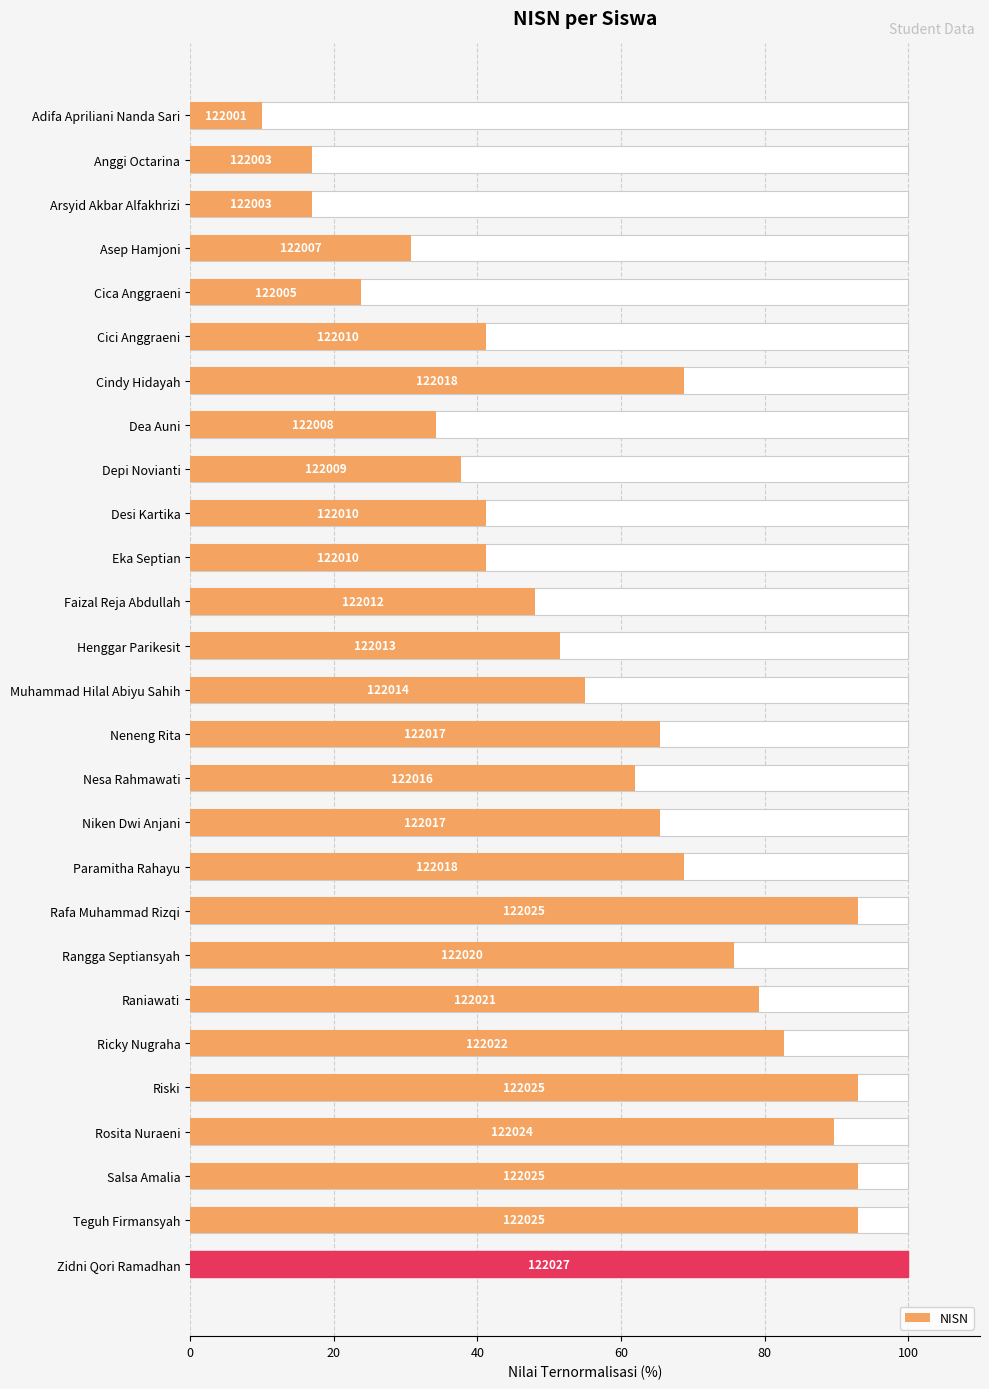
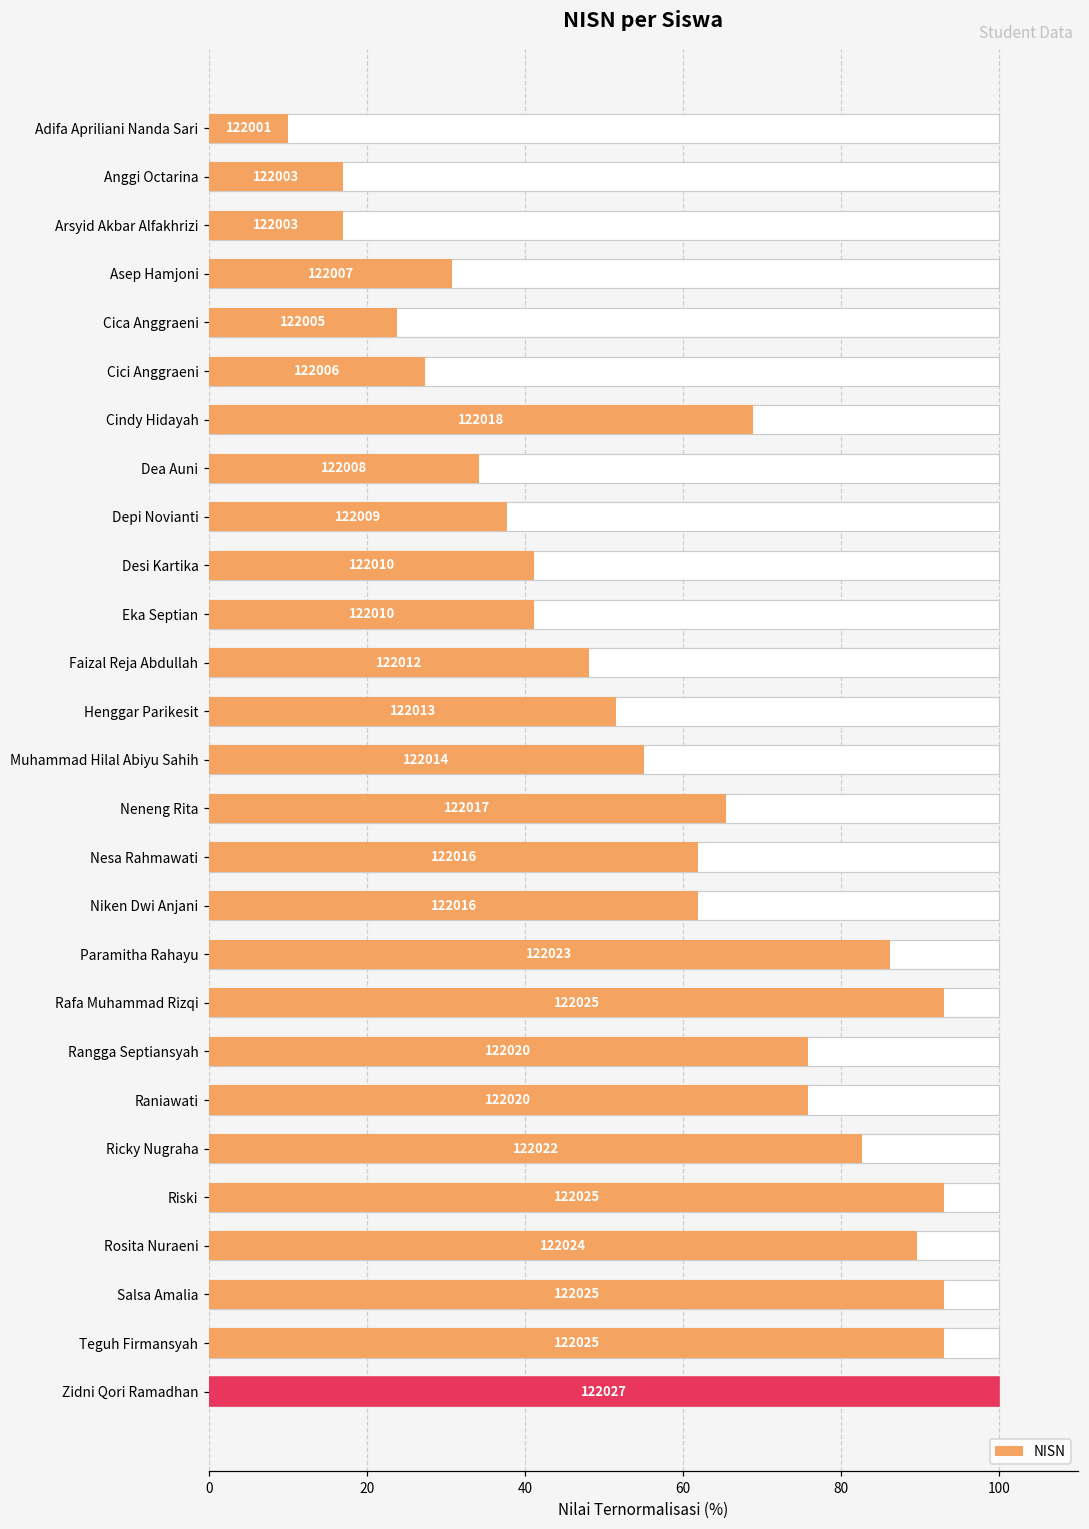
NISN, Cici Anggraeni: 122010 -> 122006
NISN, Niken Dwi Anjani: 122017 -> 122016
NISN, Paramitha Rahayu: 122018 -> 122023
NISN, Raniawati: 122021 -> 122020
